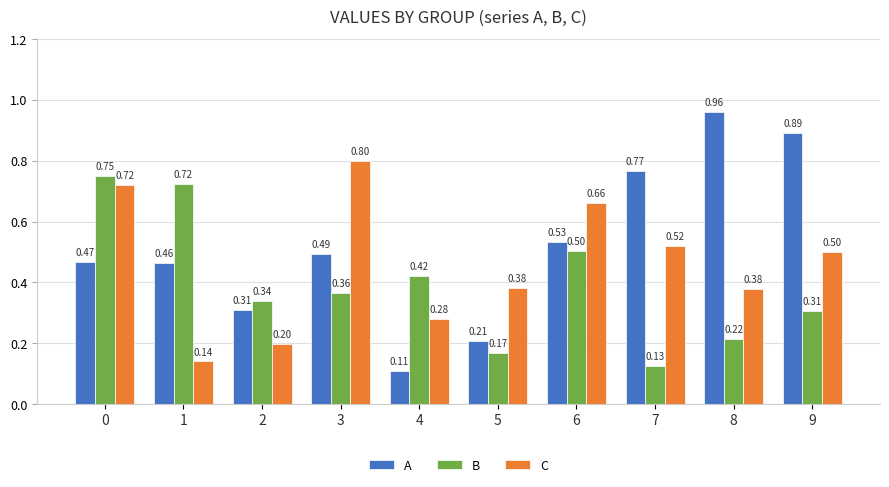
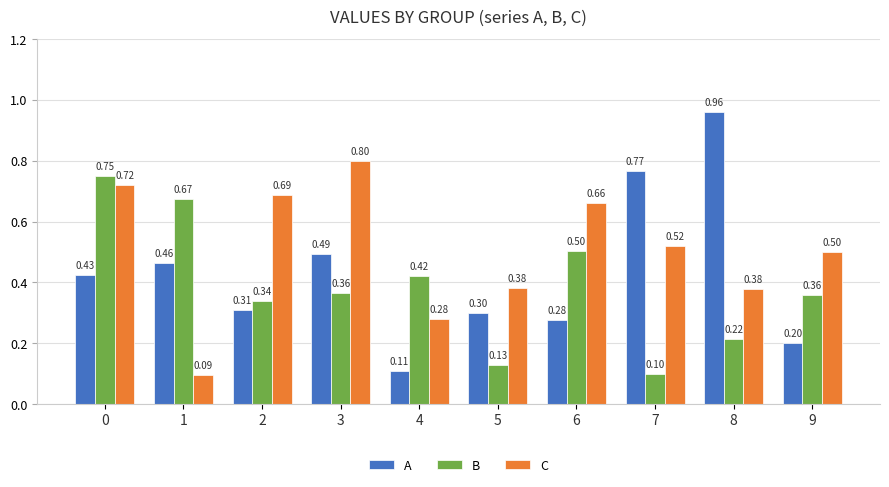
A, 0: 0.47 -> 0.43
B, 1: 0.72 -> 0.67
C, 1: 0.14 -> 0.09
C, 2: 0.20 -> 0.69
A, 5: 0.21 -> 0.30
B, 5: 0.17 -> 0.13
A, 6: 0.53 -> 0.28
B, 7: 0.13 -> 0.10
A, 9: 0.89 -> 0.20
B, 9: 0.31 -> 0.36
